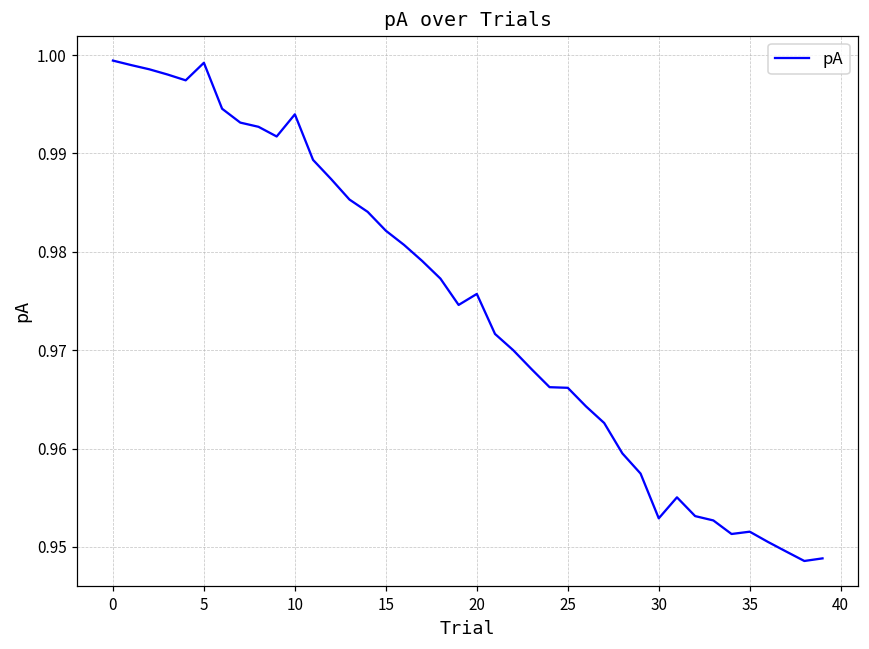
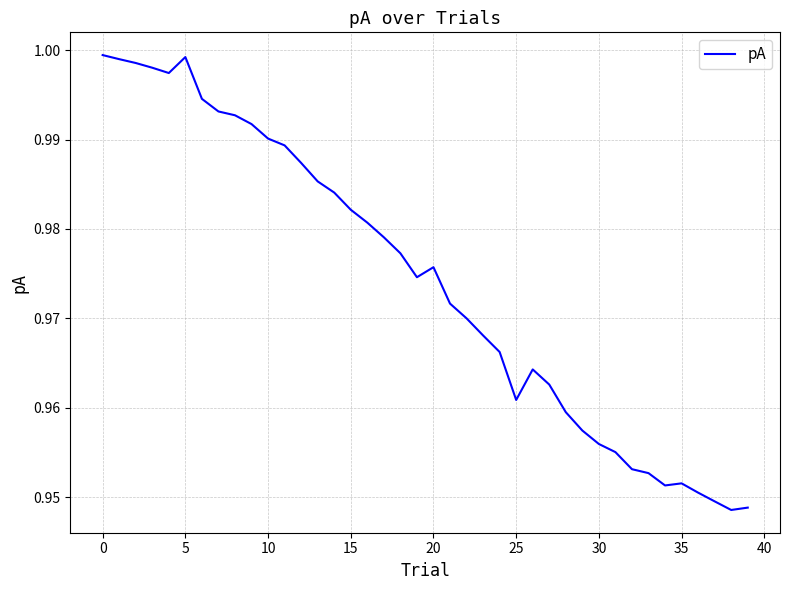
10: 0.994 -> 0.990
25: 0.966 -> 0.961
30: 0.953 -> 0.956
